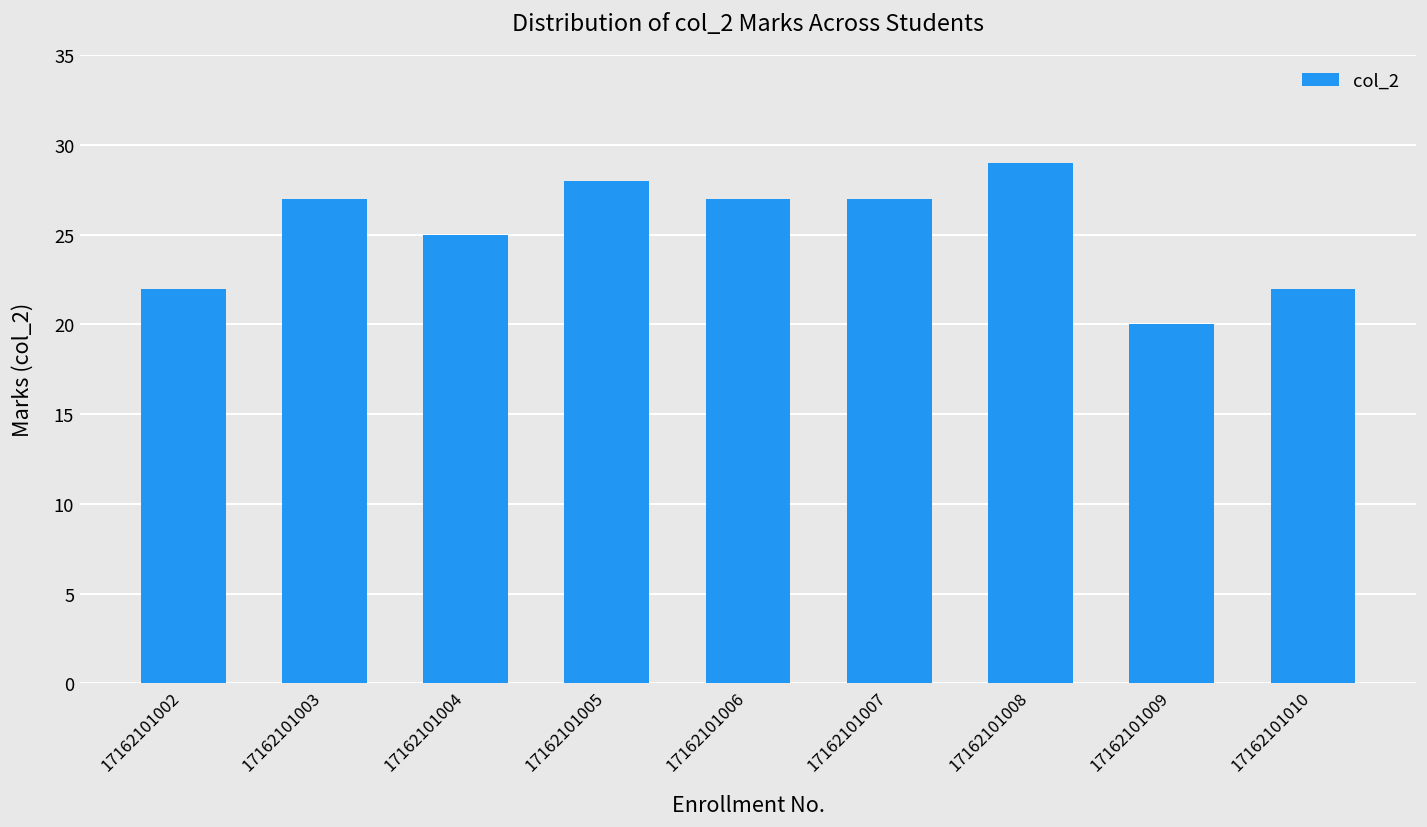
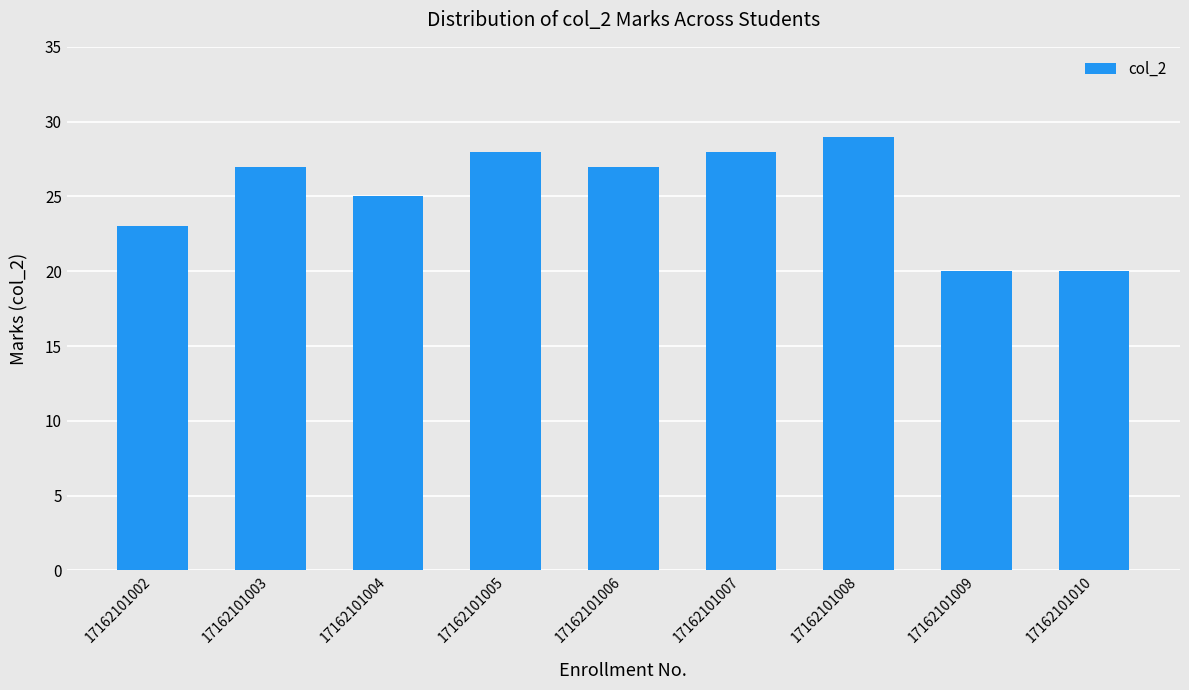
17162101002: 22 -> 23
17162101007: 27 -> 28
17162101010: 22 -> 20
